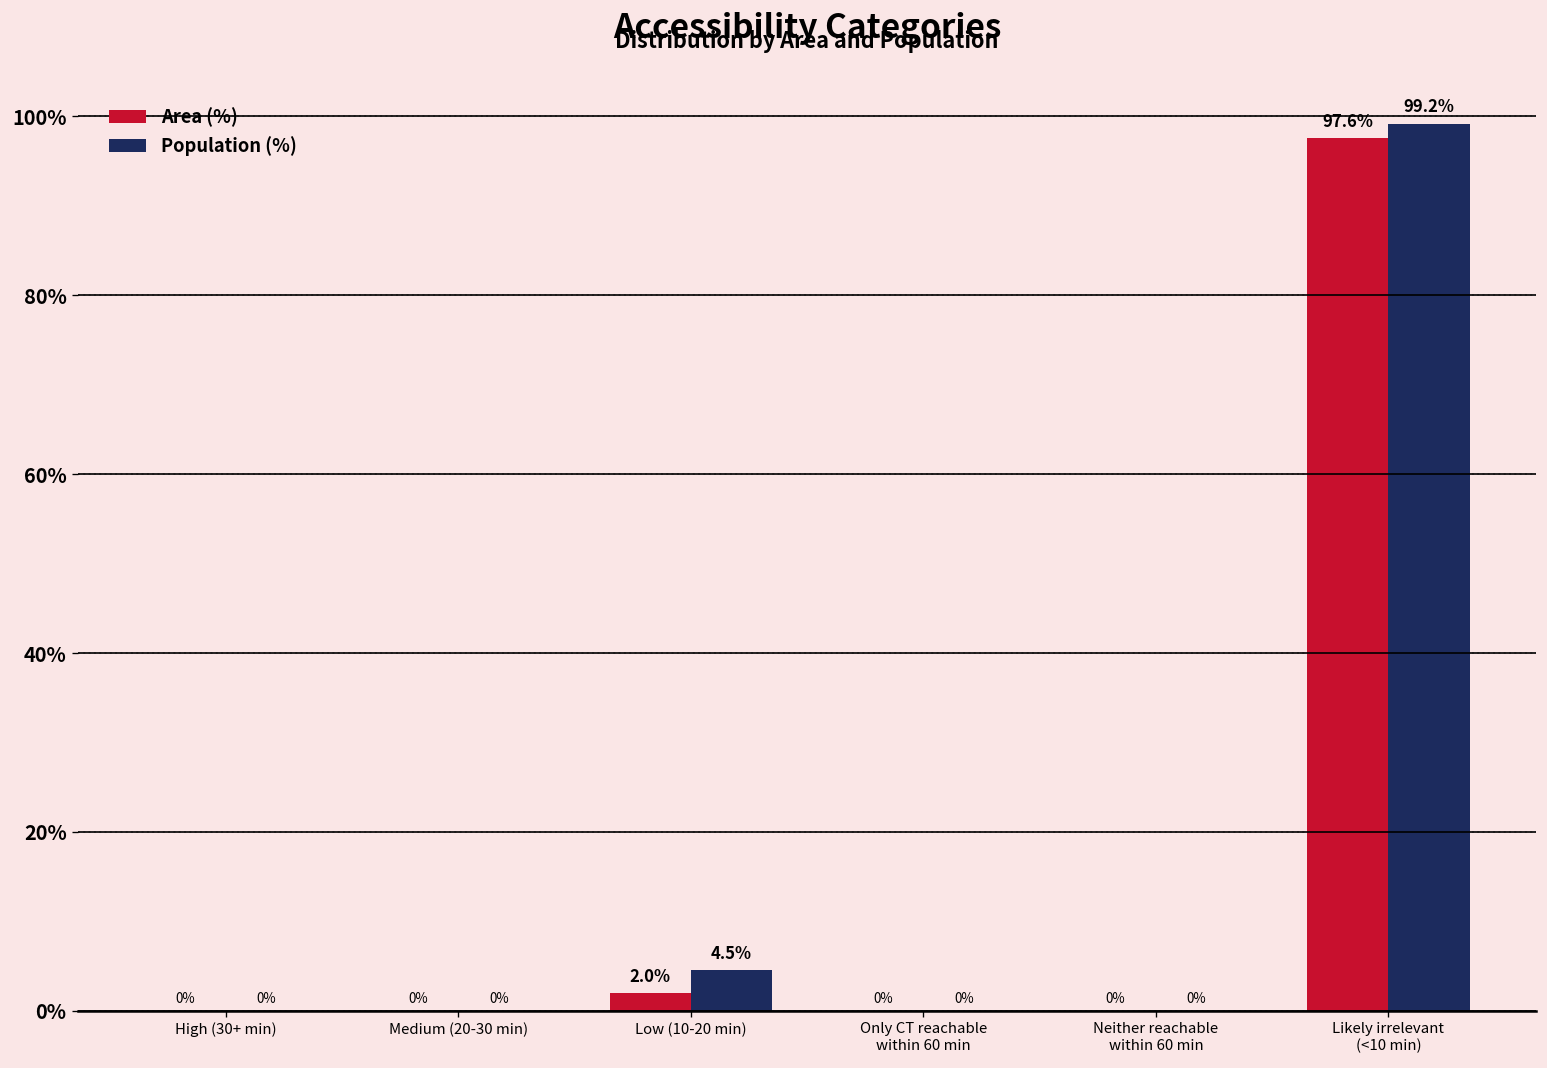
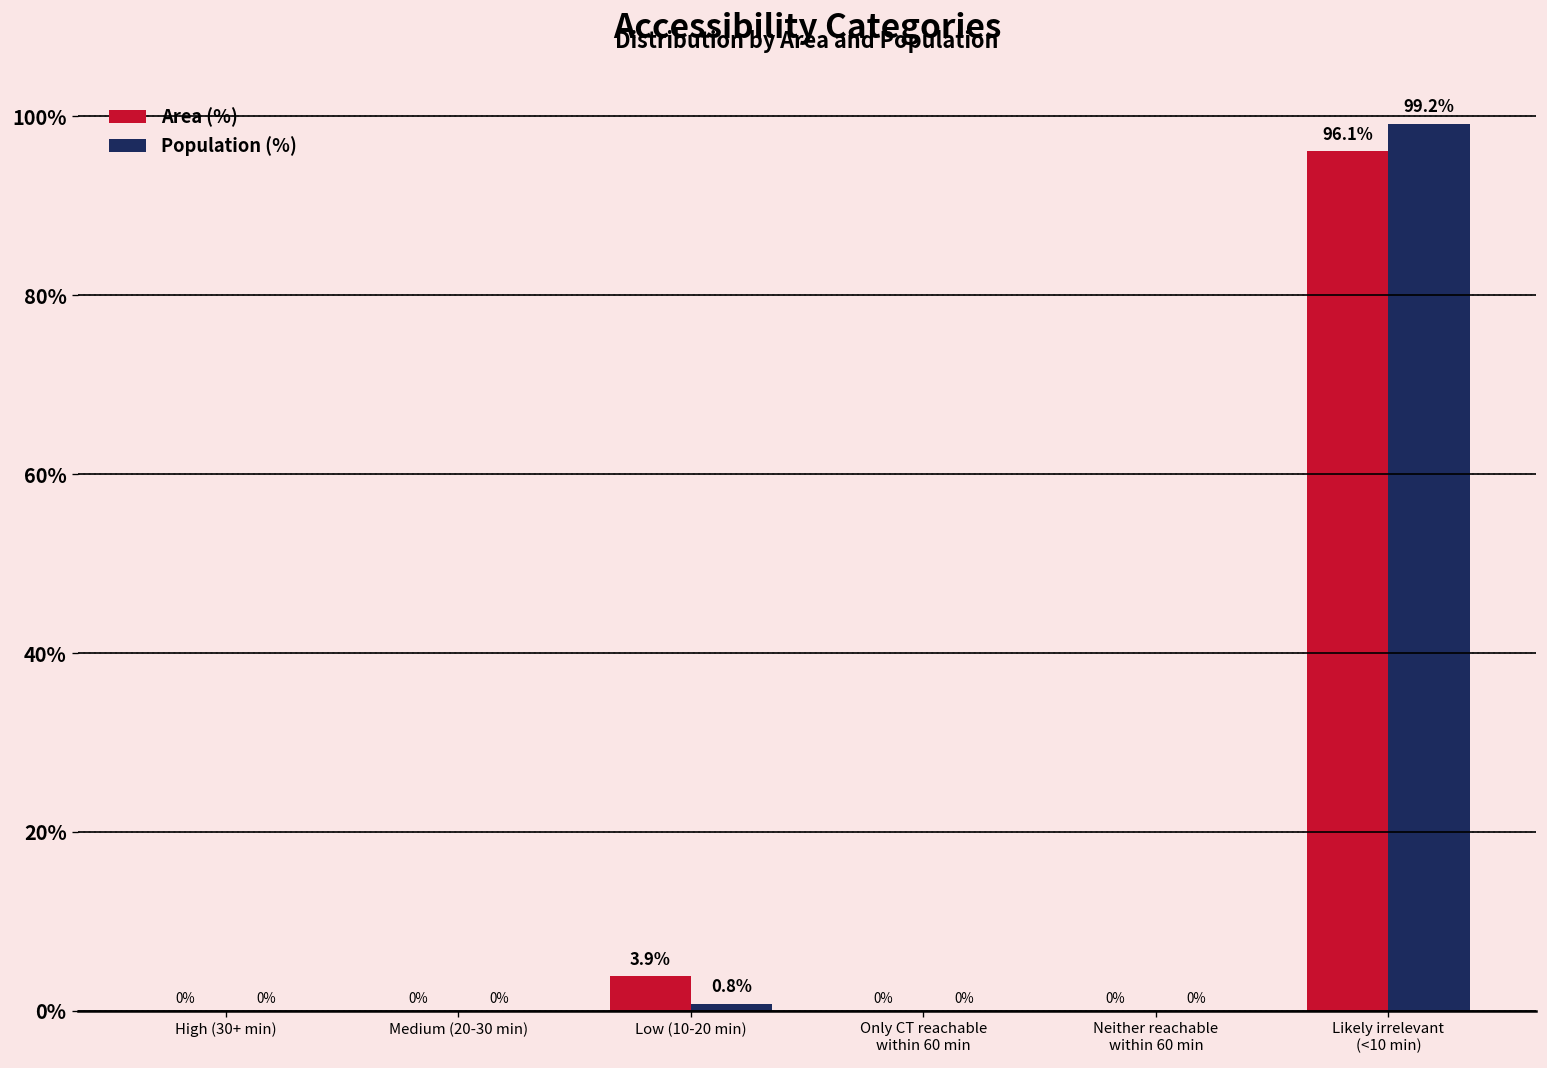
Area (%), Low (10-20 min): 2.0% -> 3.9%
Population (%), Low (10-20 min): 4.5% -> 0.8%
Area (%), Likely irrelevant (<10 min): 97.6% -> 96.1%
